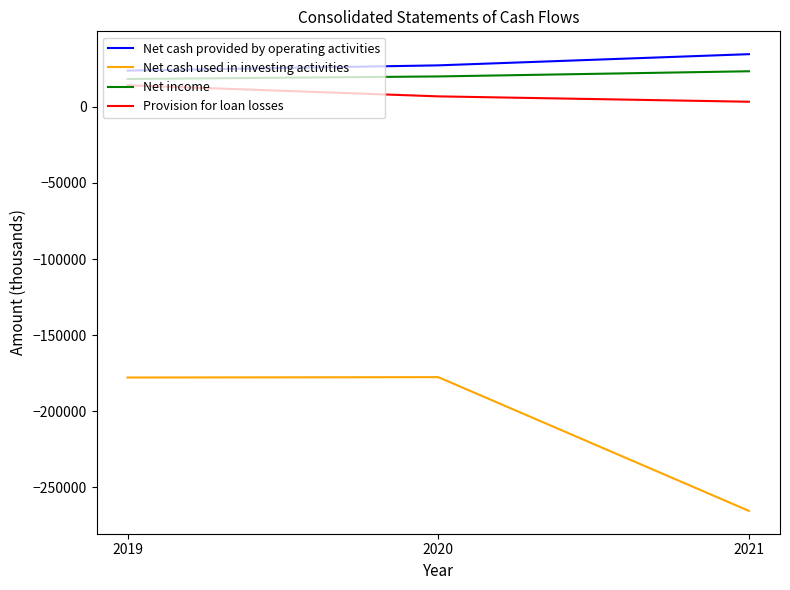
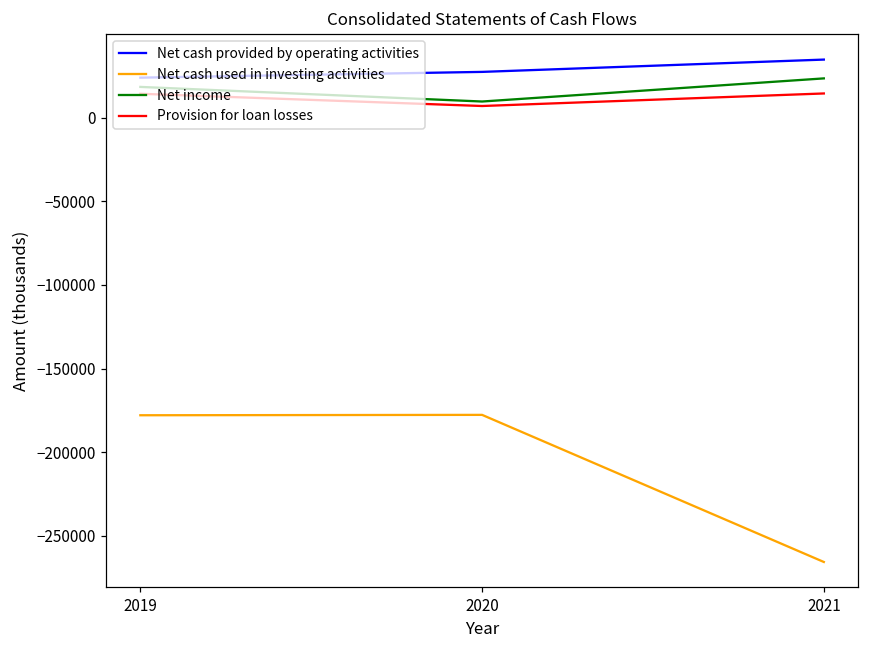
Net income, 2020: 20000 -> 10000
Provision for loan losses, 2021: 3000 -> 14000
